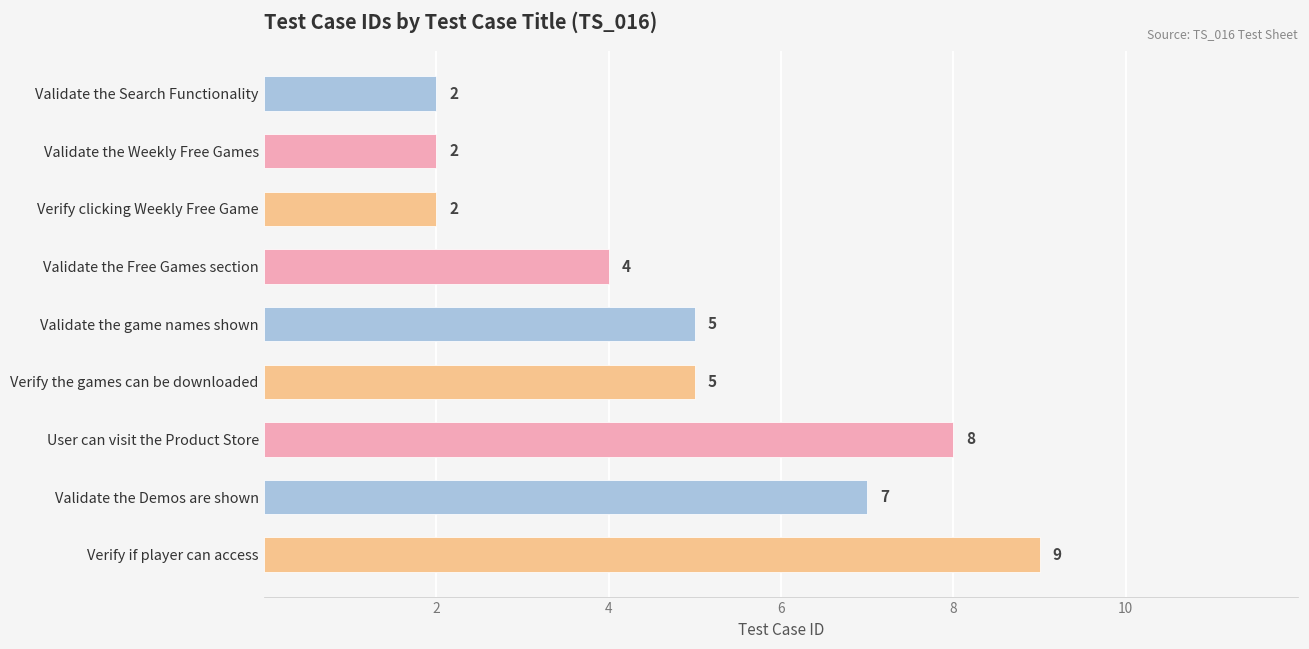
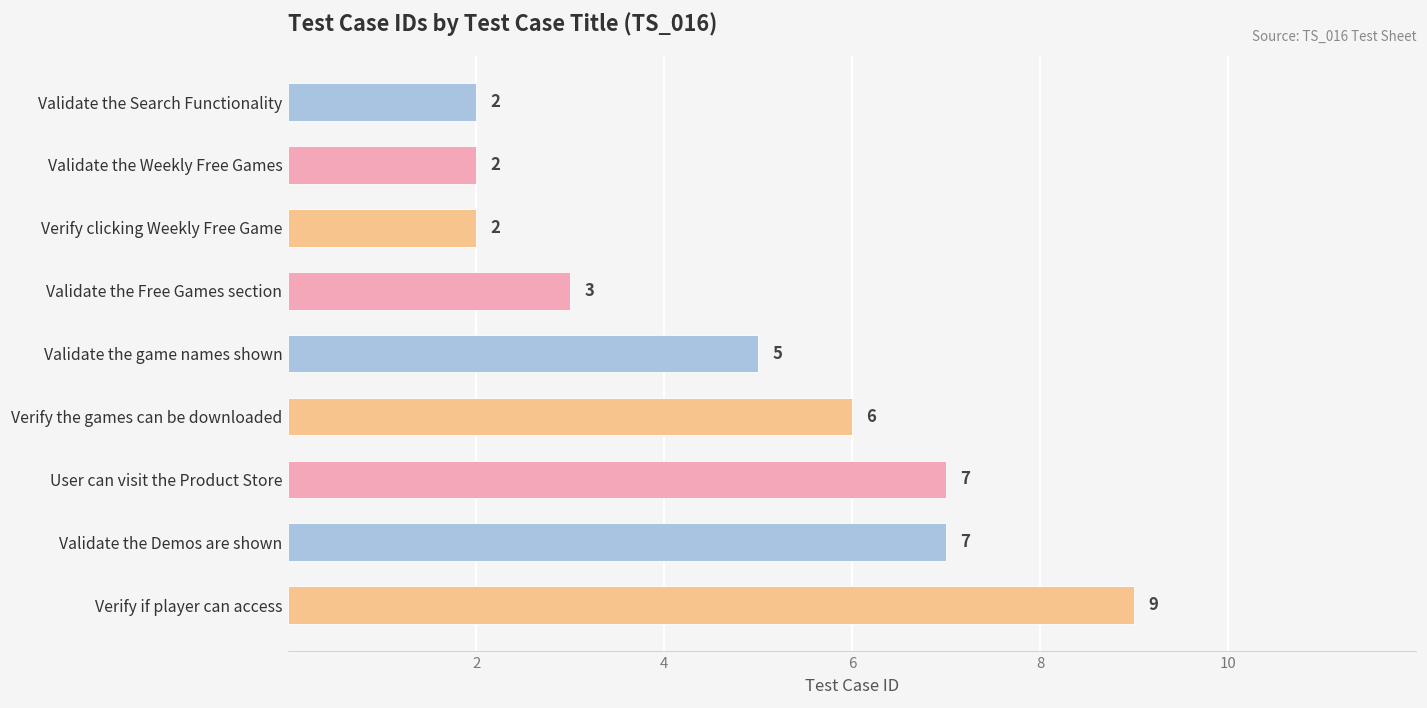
Validate the Free Games section: 4 -> 3
Verify the games can be downloaded: 5 -> 6
User can visit the Product Store: 8 -> 7
